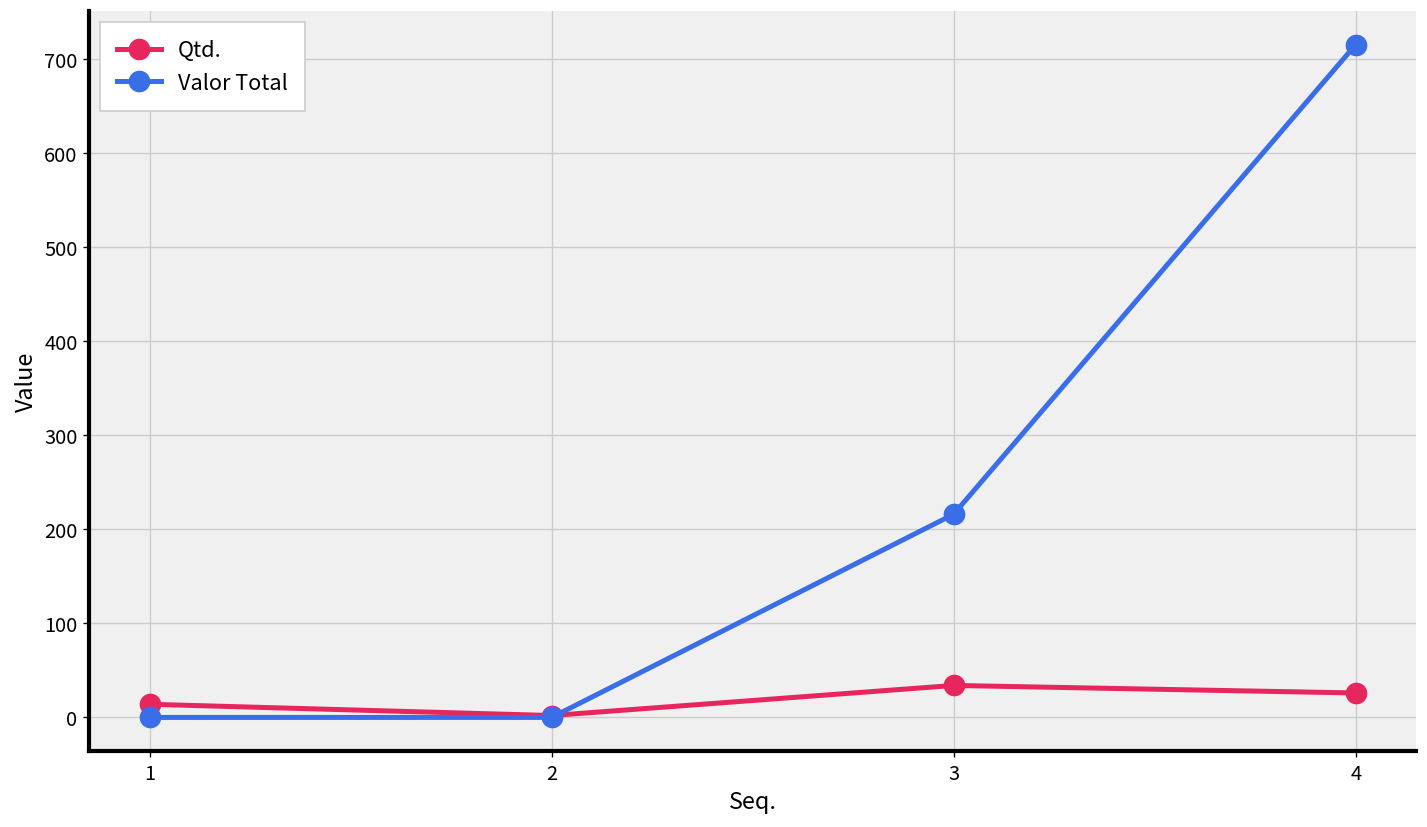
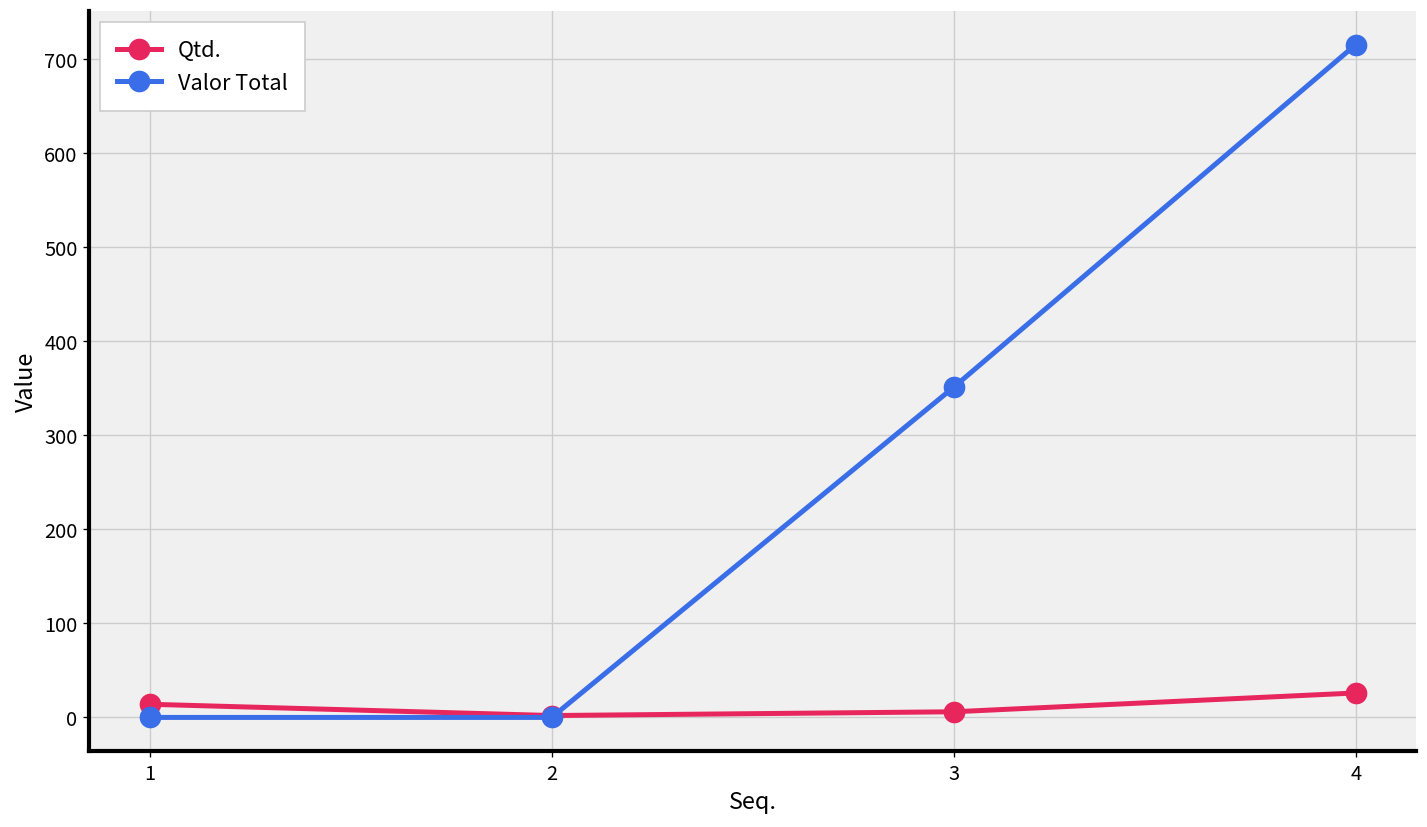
Qtd., 3: 30 -> 10
Valor Total, 3: 220 -> 350
